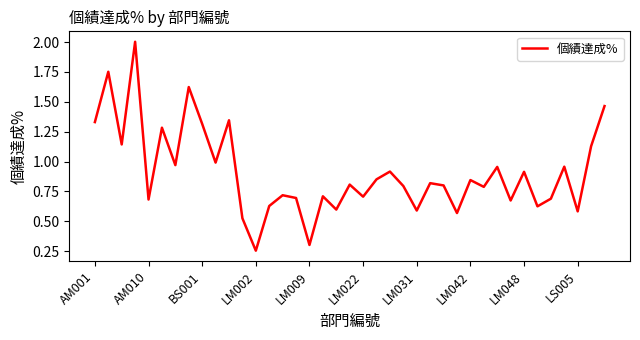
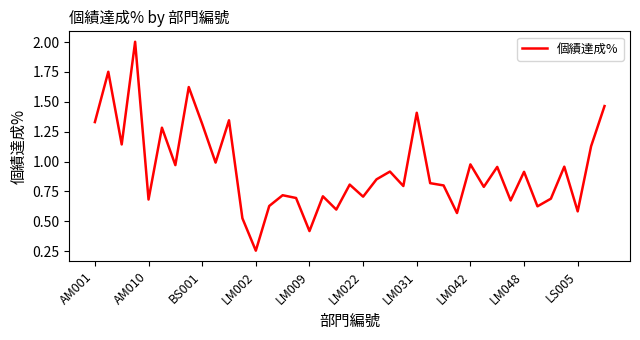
LM009: 0.30 -> 0.42
LM031: 0.59 -> 1.41
LM042: 0.85 -> 0.98
